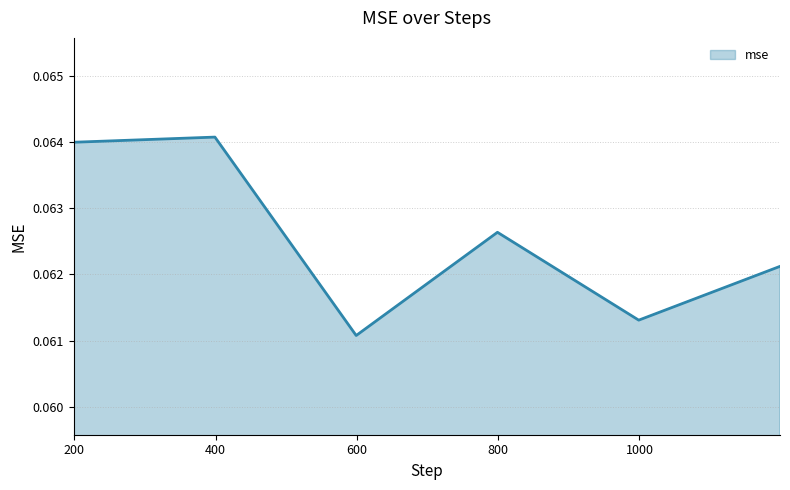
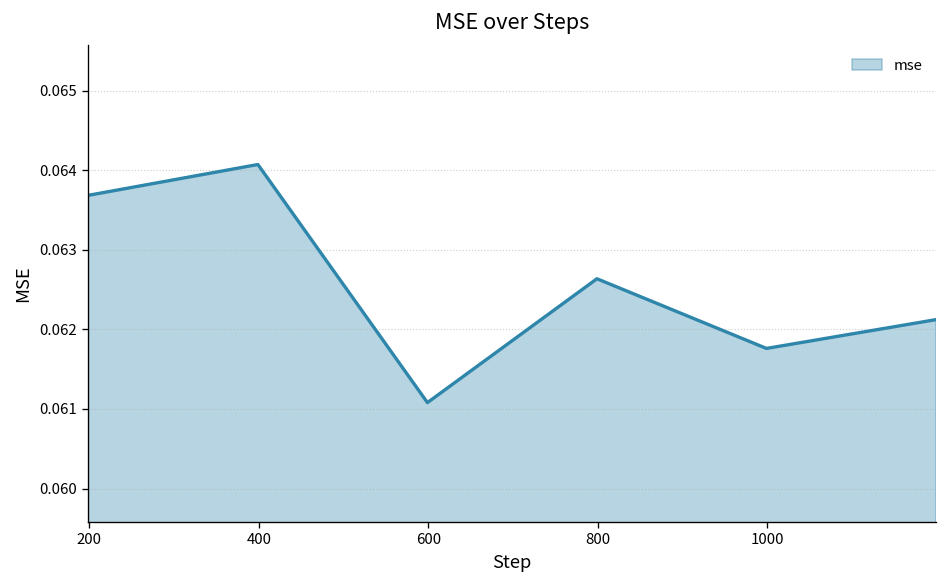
200: 0.0640 -> 0.0637
1000: 0.0613 -> 0.0618
